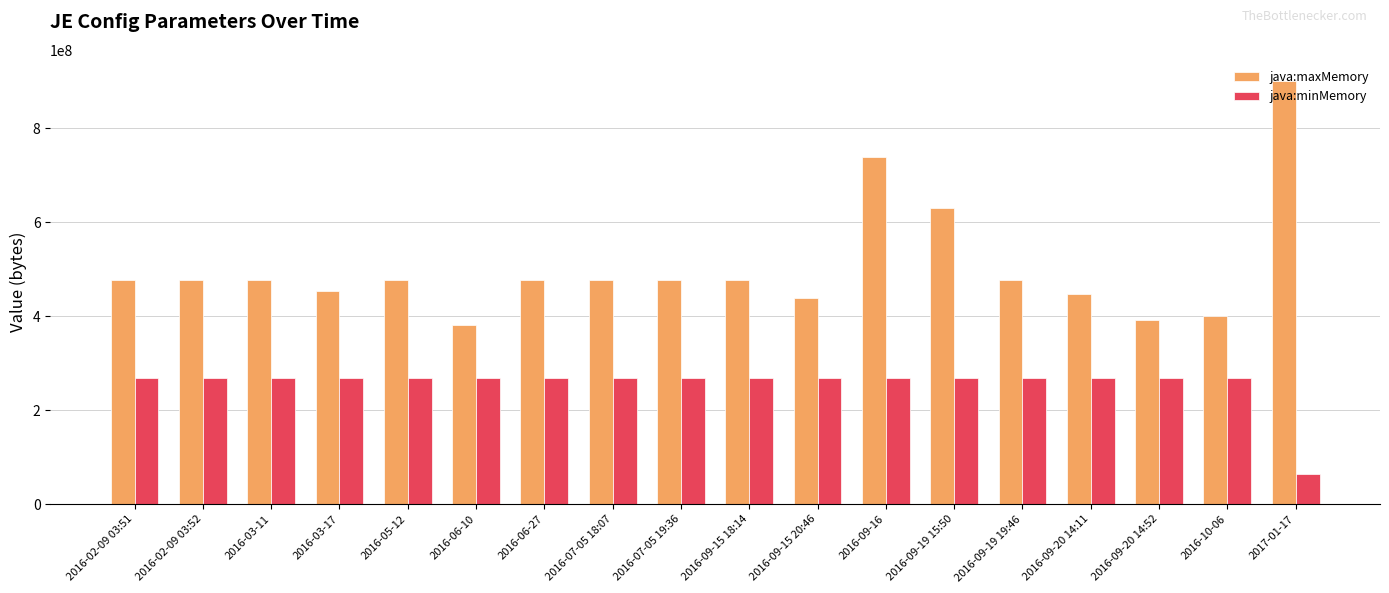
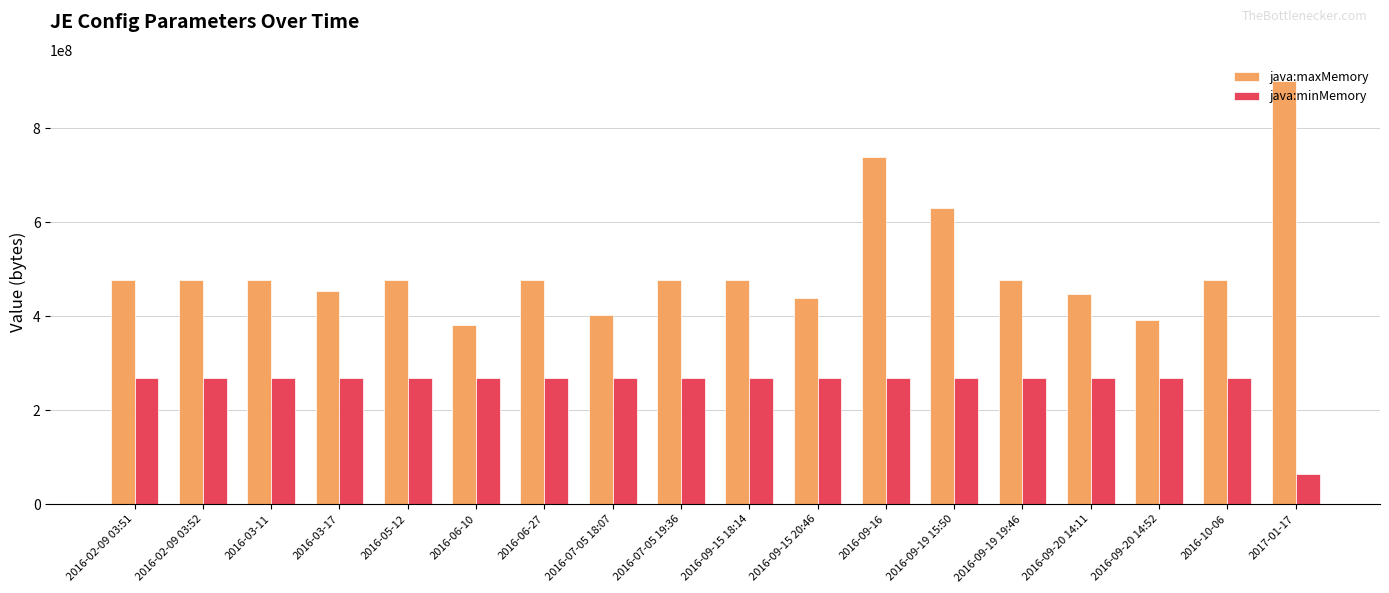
java:maxMemory, 2016-07-05 18:07: 480000000 -> 400000000
java:maxMemory, 2016-10-06: 400000000 -> 480000000
